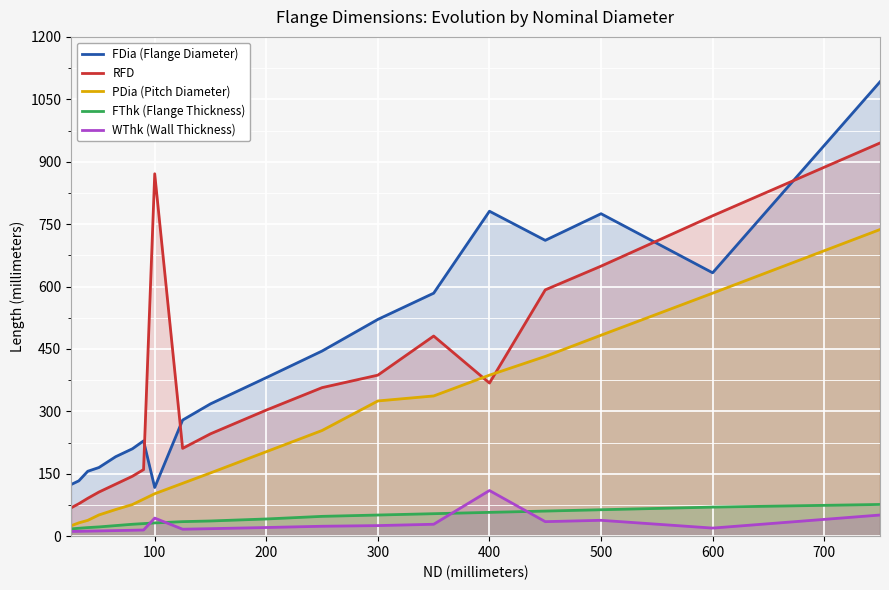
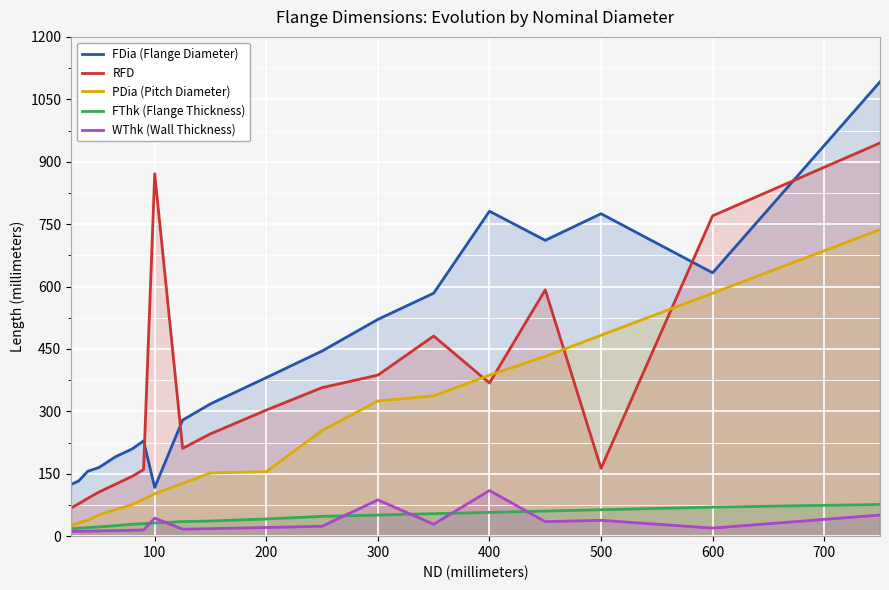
PDia (Pitch Diameter), 200: 200 -> 160
WThk (Wall Thickness), 300: 30 -> 90
RFD, 500: 650 -> 160
